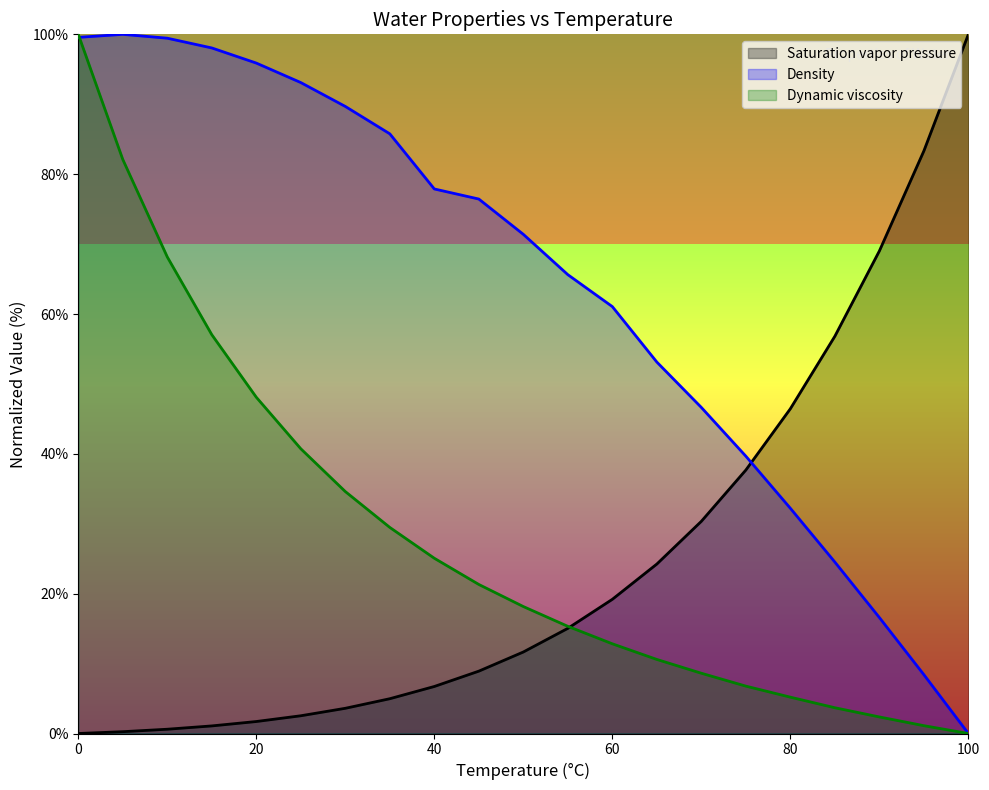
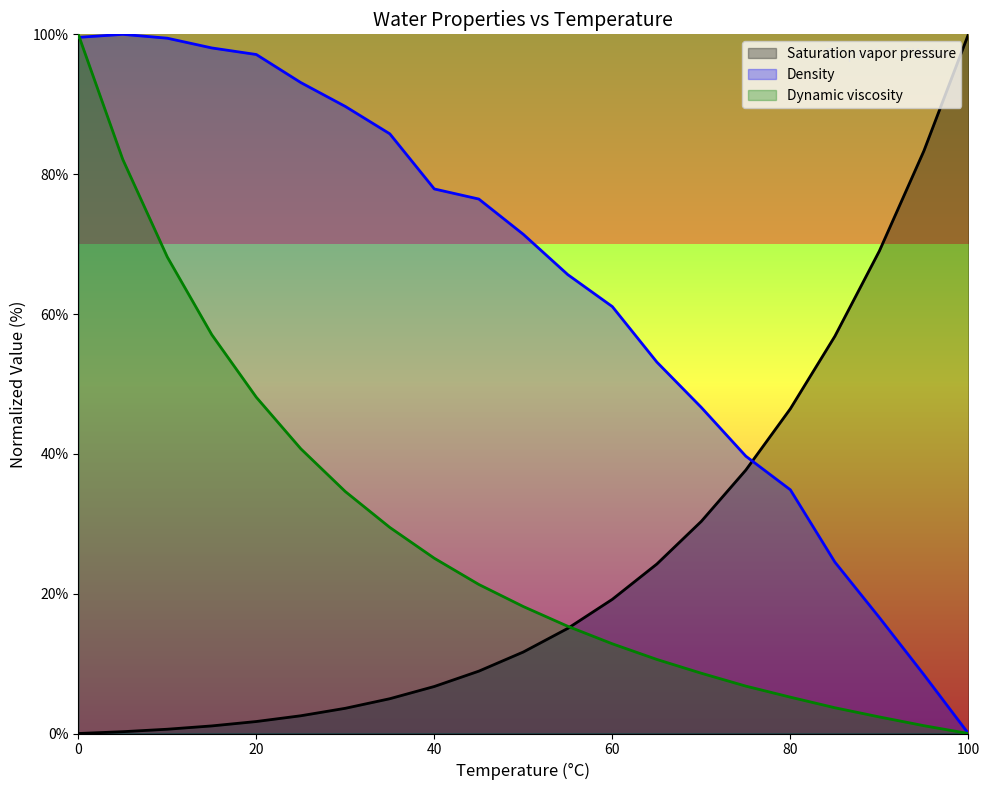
Density, 20: 96% -> 97%
Density, 80: 32% -> 35%
